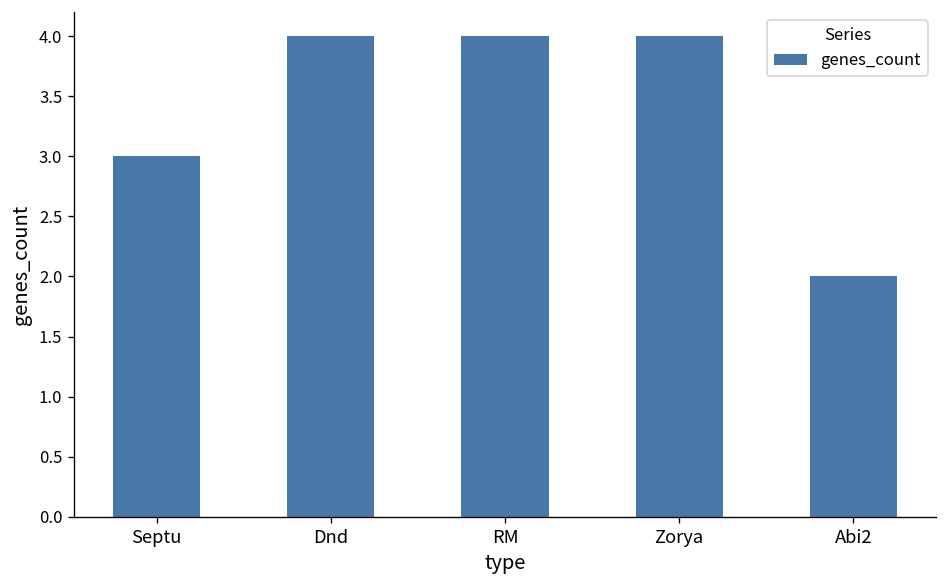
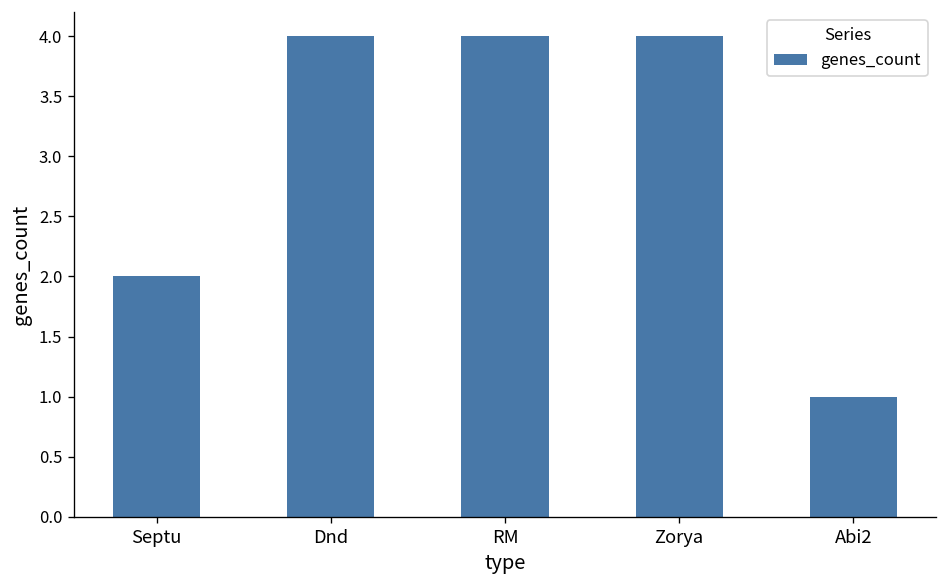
Septu: 3 -> 2
Abi2: 2 -> 1
